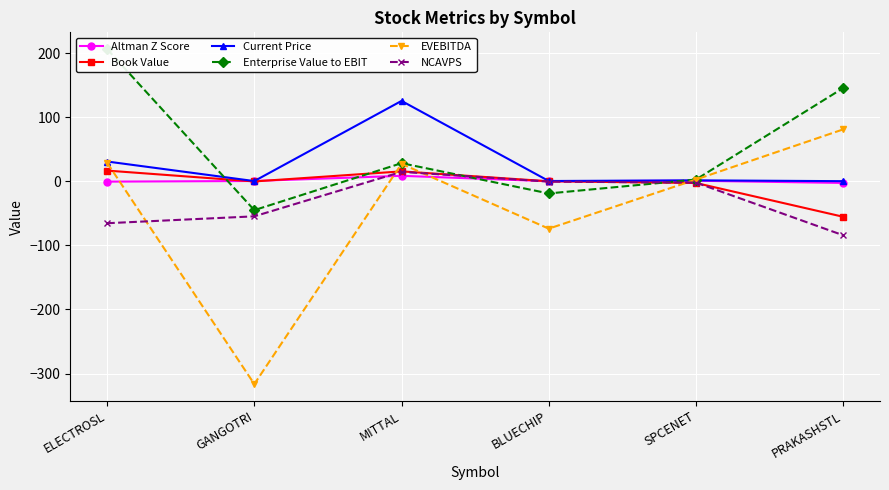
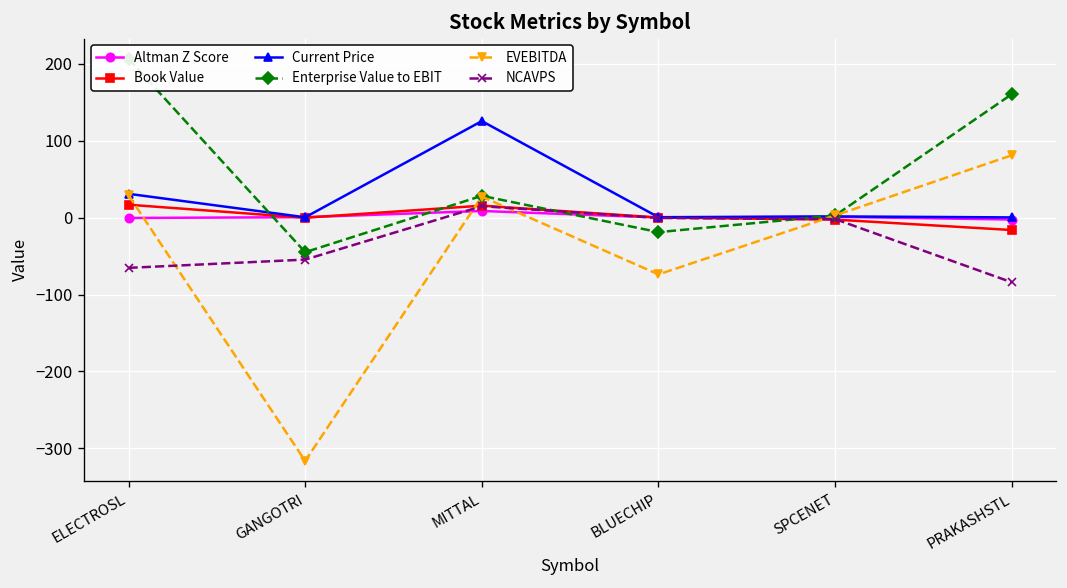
Book Value, PRAKASHSTL: -60 -> -20
Enterprise Value to EBIT, PRAKASHSTL: 150 -> 160
